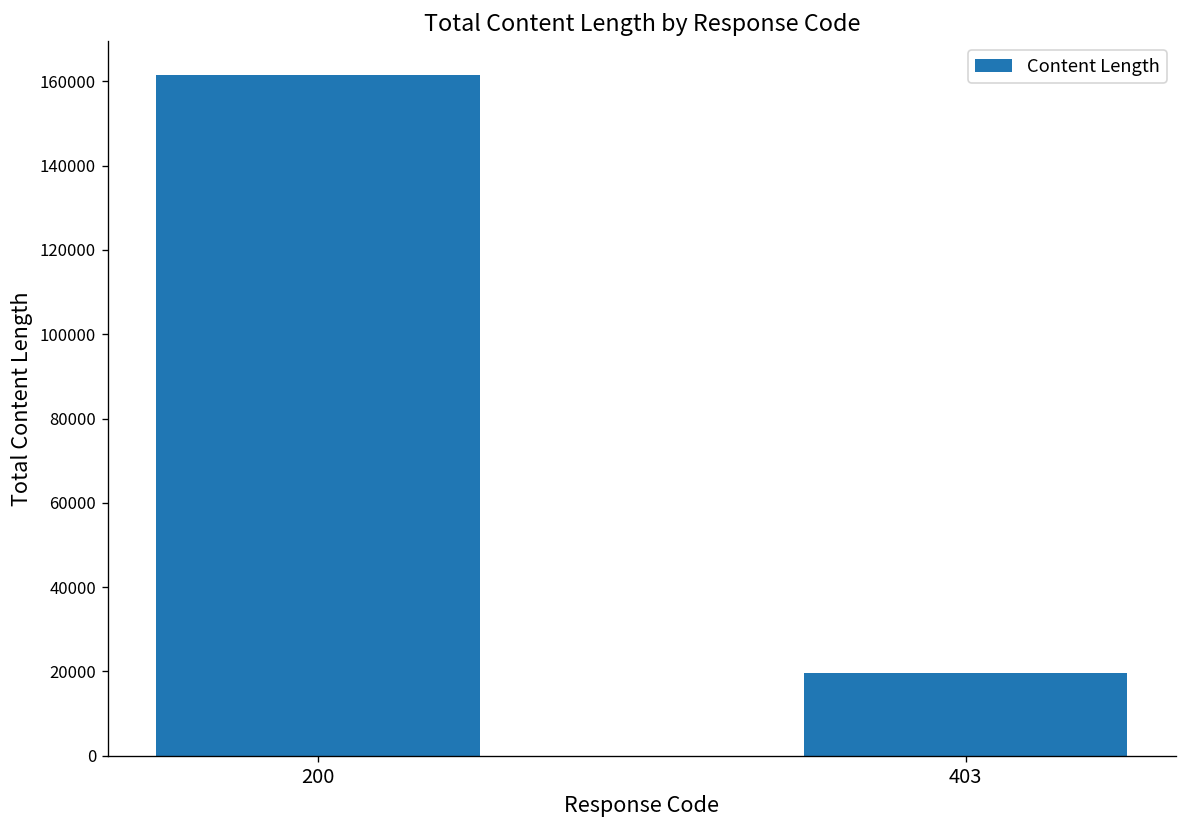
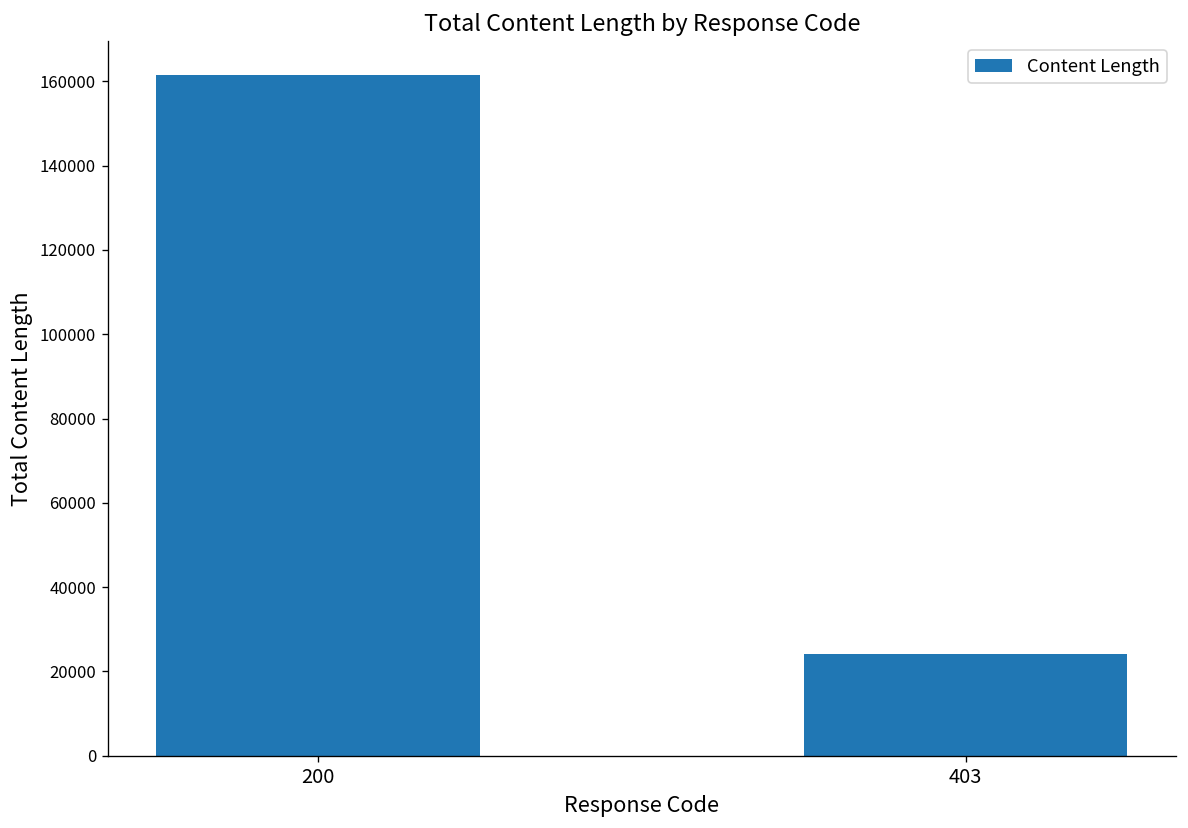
403: 20000 -> 24000
